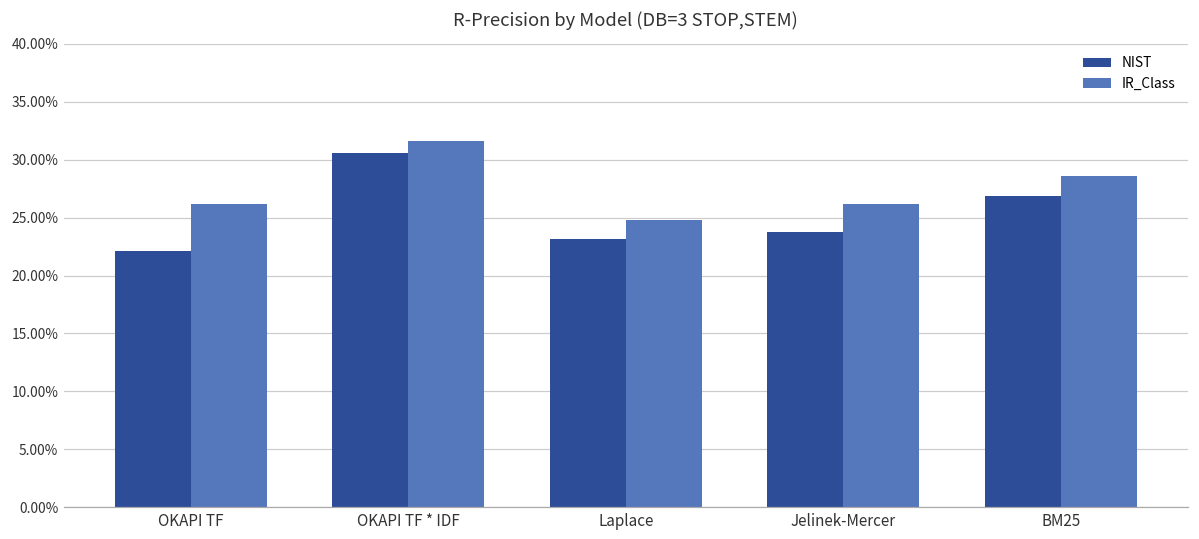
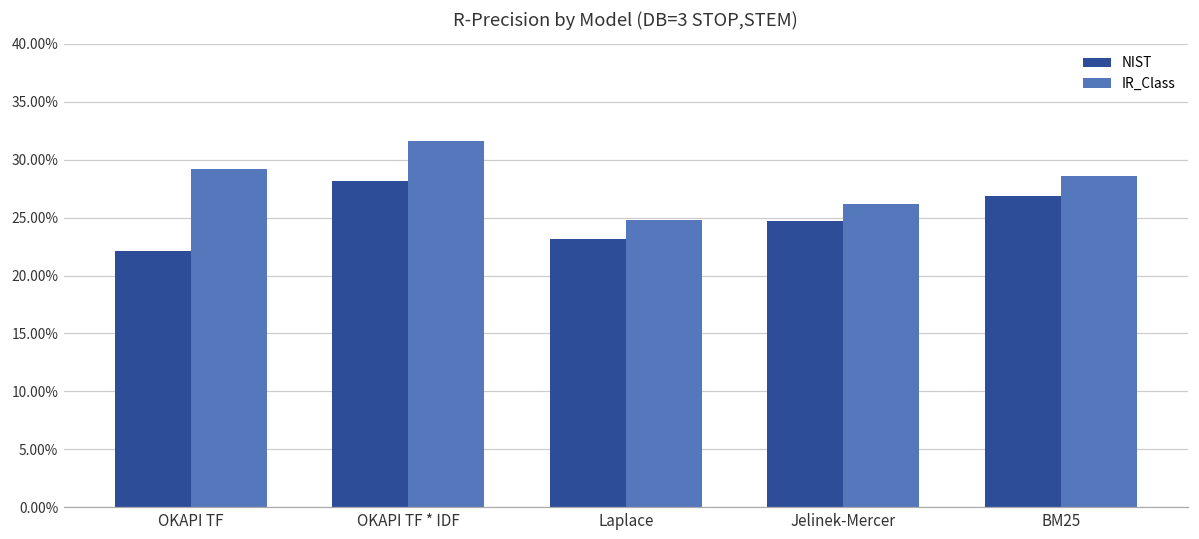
IR_Class, OKAPI TF: 26.2% -> 29.2%
NIST, OKAPI TF * IDF: 30.6% -> 28.1%
NIST, Jelinek-Mercer: 23.8% -> 24.7%
